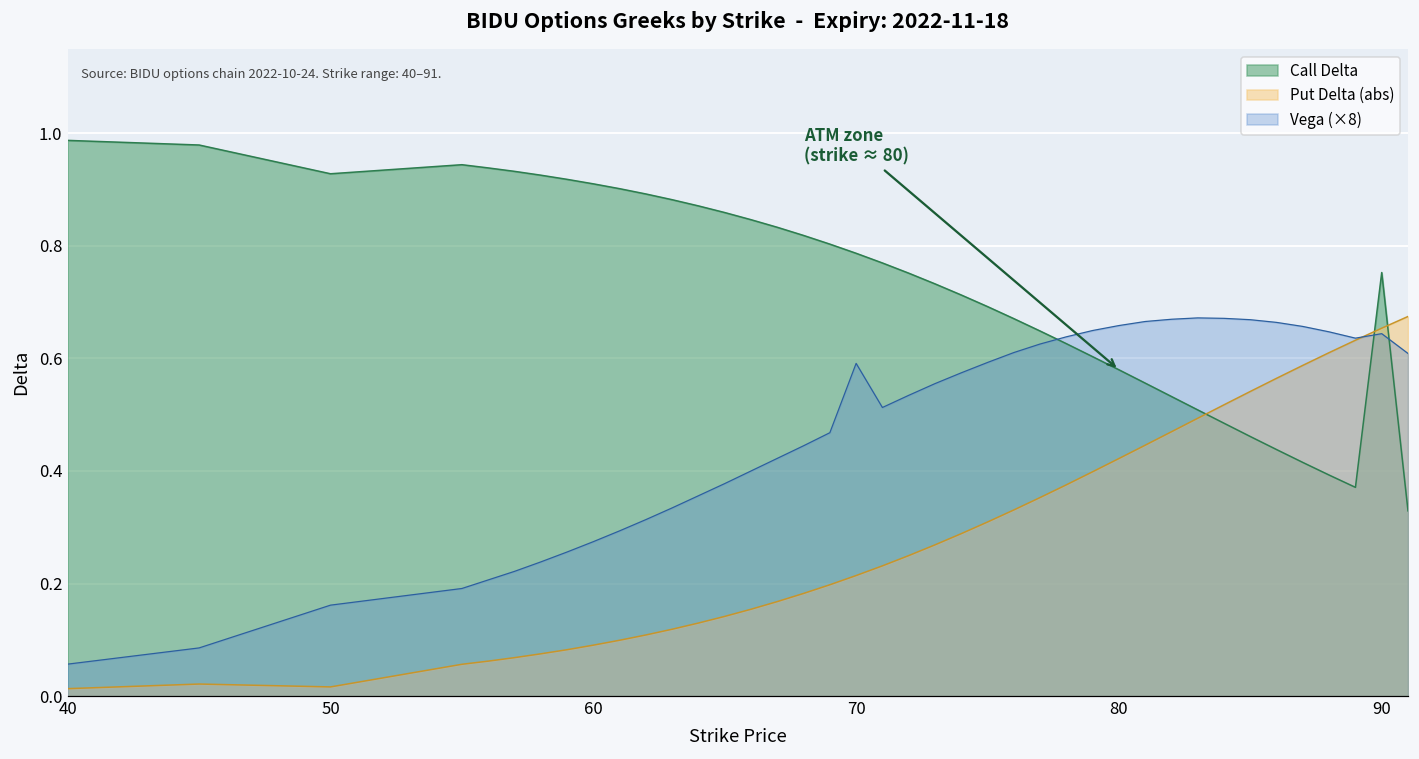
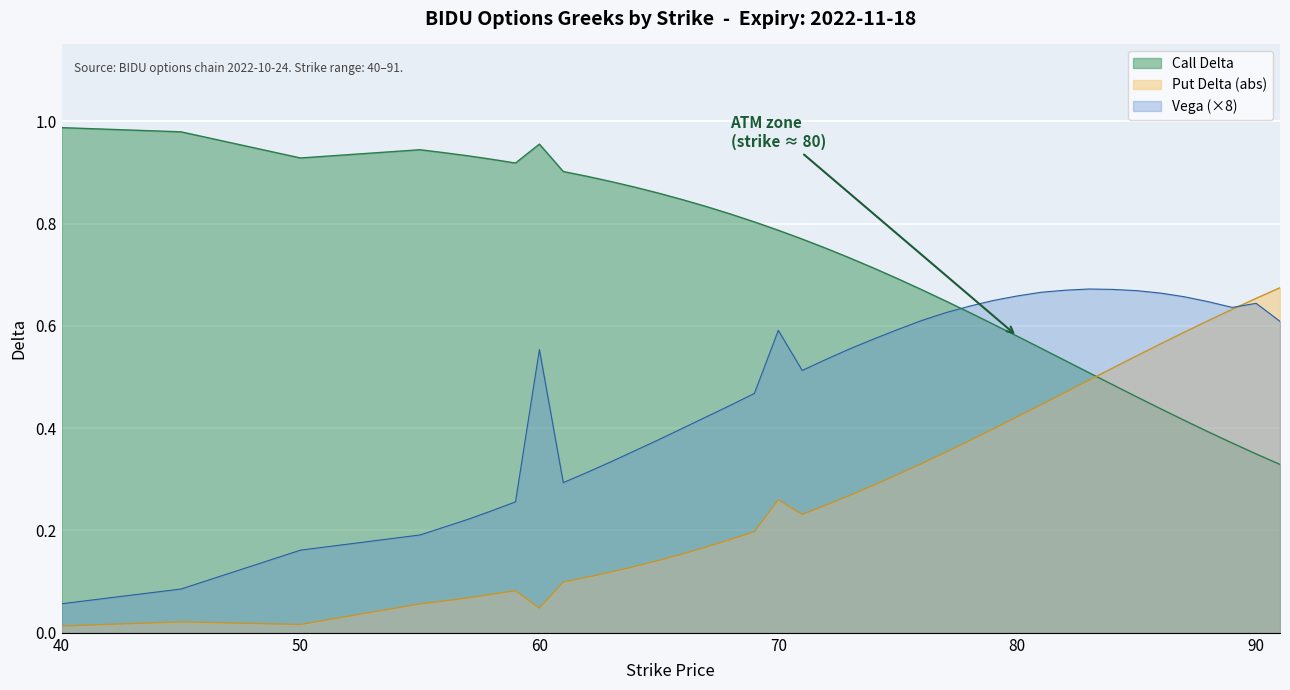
Call Delta, 60: 0.91 -> 0.96
Put Delta (abs), 60: 0.09 -> 0.05
Vega (×8), 60: 0.27 -> 0.55
Put Delta (abs), 70: 0.21 -> 0.26
Call Delta, 90: 0.75 -> 0.35
